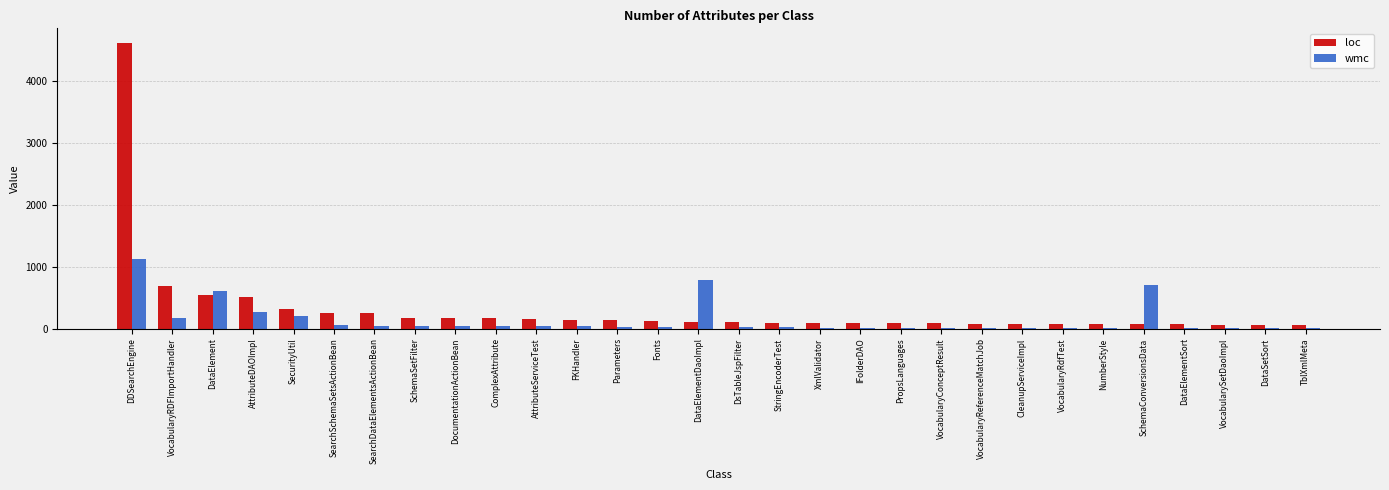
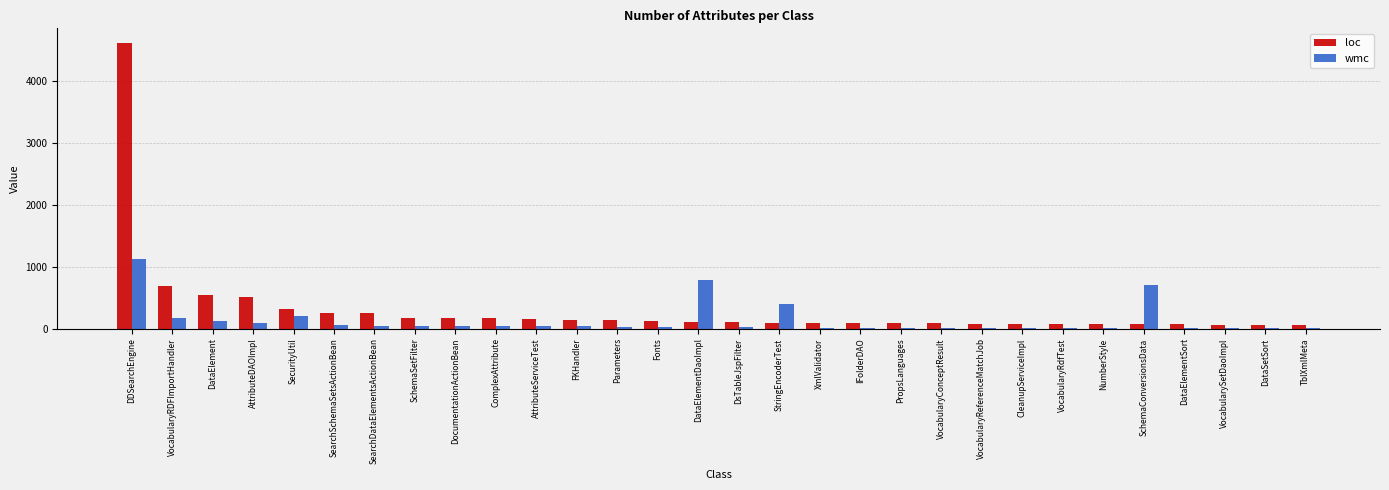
wmc, DataElement: 600 -> 100
wmc, AttributeDAOImpl: 300 -> 100
wmc, StringEncoderTest: 0 -> 400
